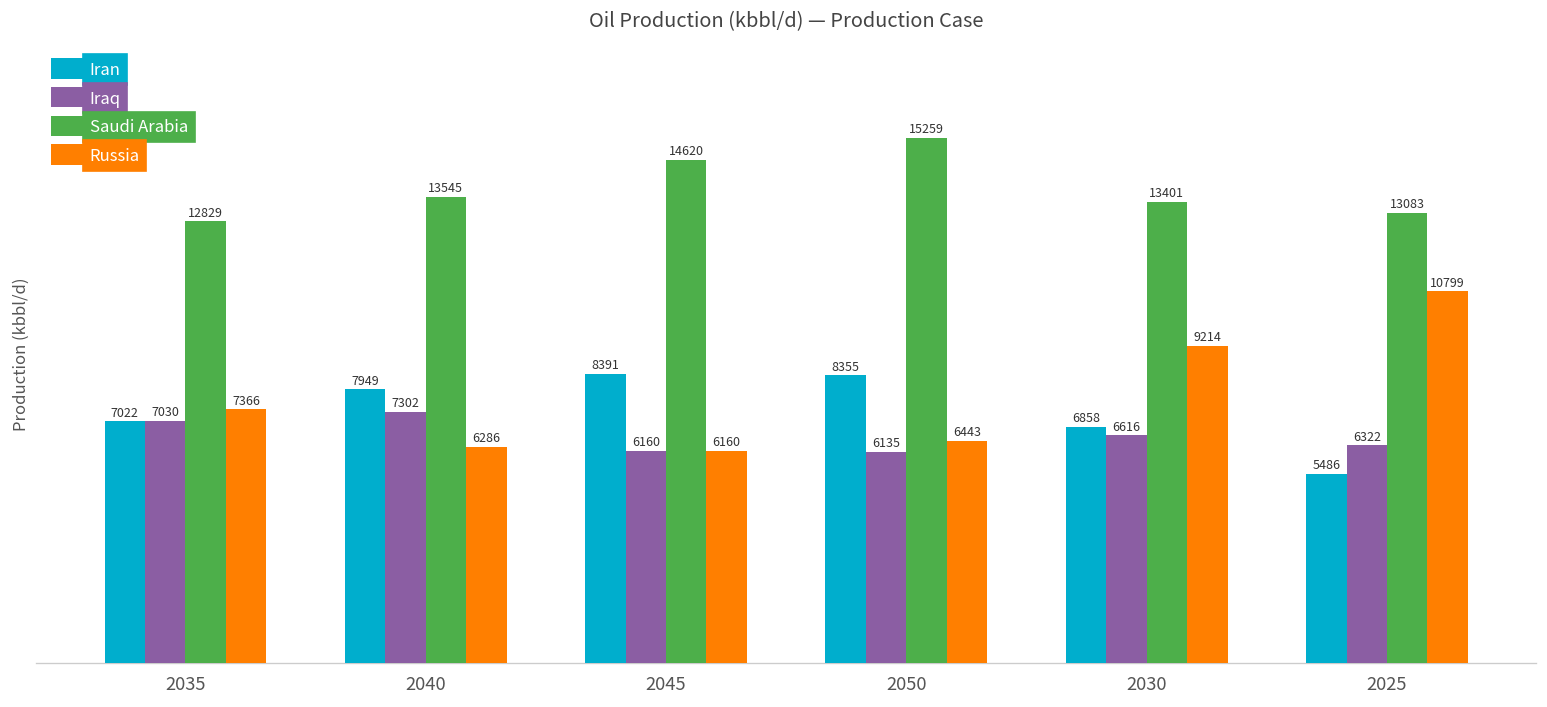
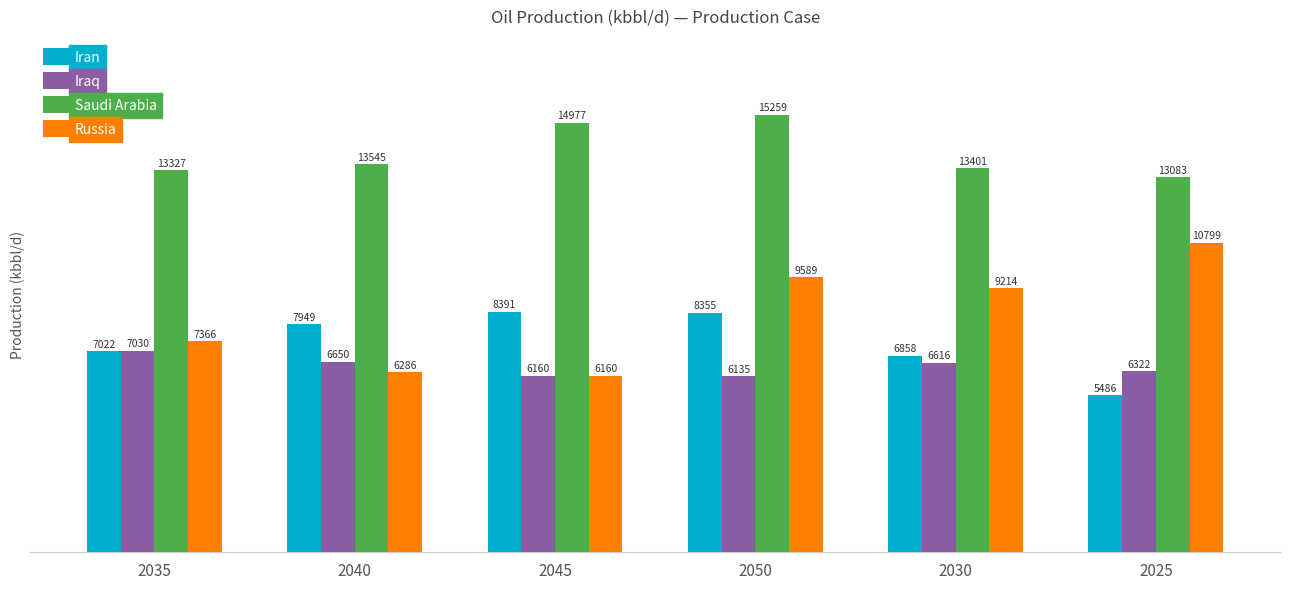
Saudi Arabia, 2035: 12829 -> 13327
Iraq, 2040: 7302 -> 6650
Saudi Arabia, 2045: 14620 -> 14977
Russia, 2050: 6443 -> 9589
